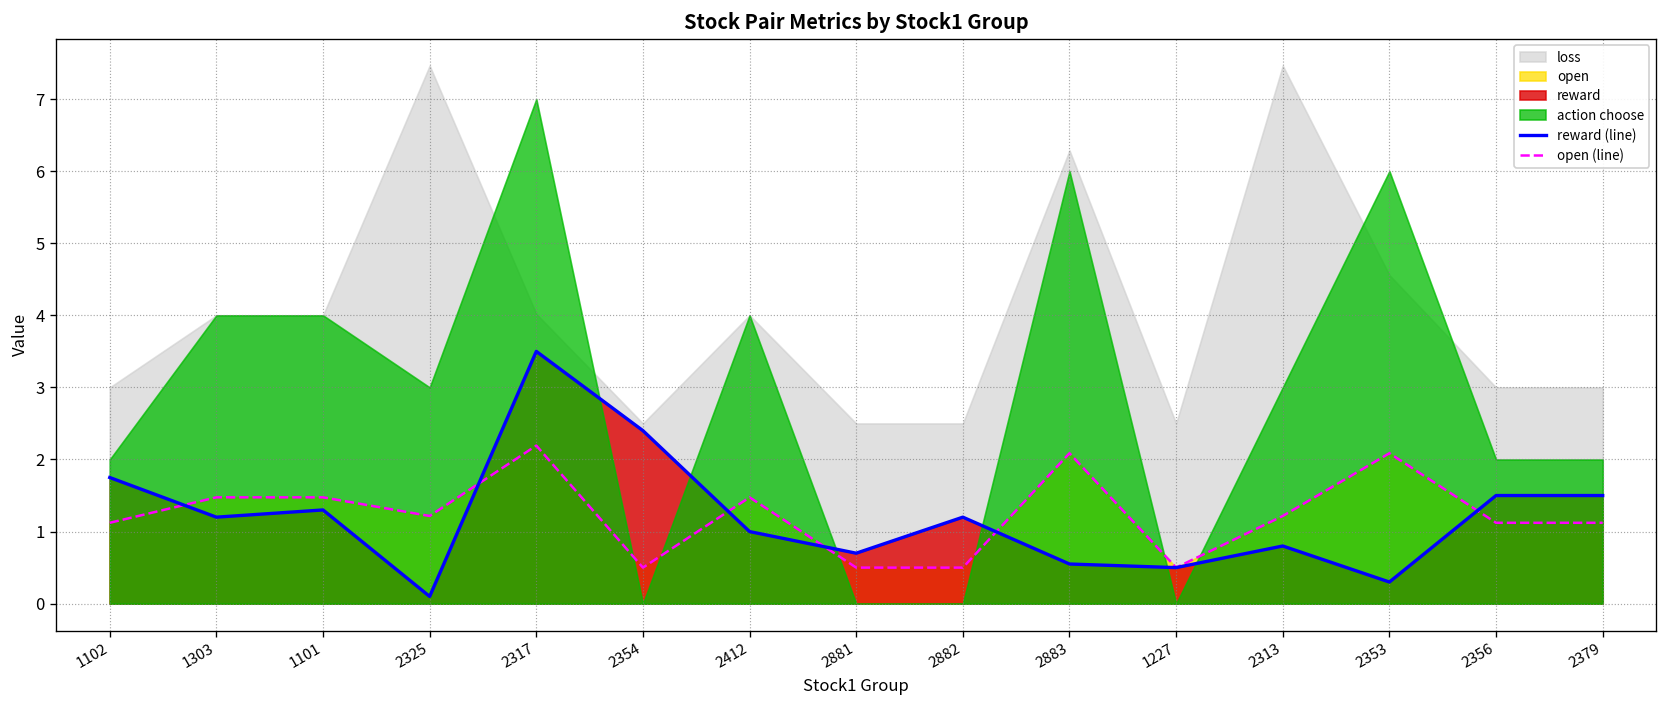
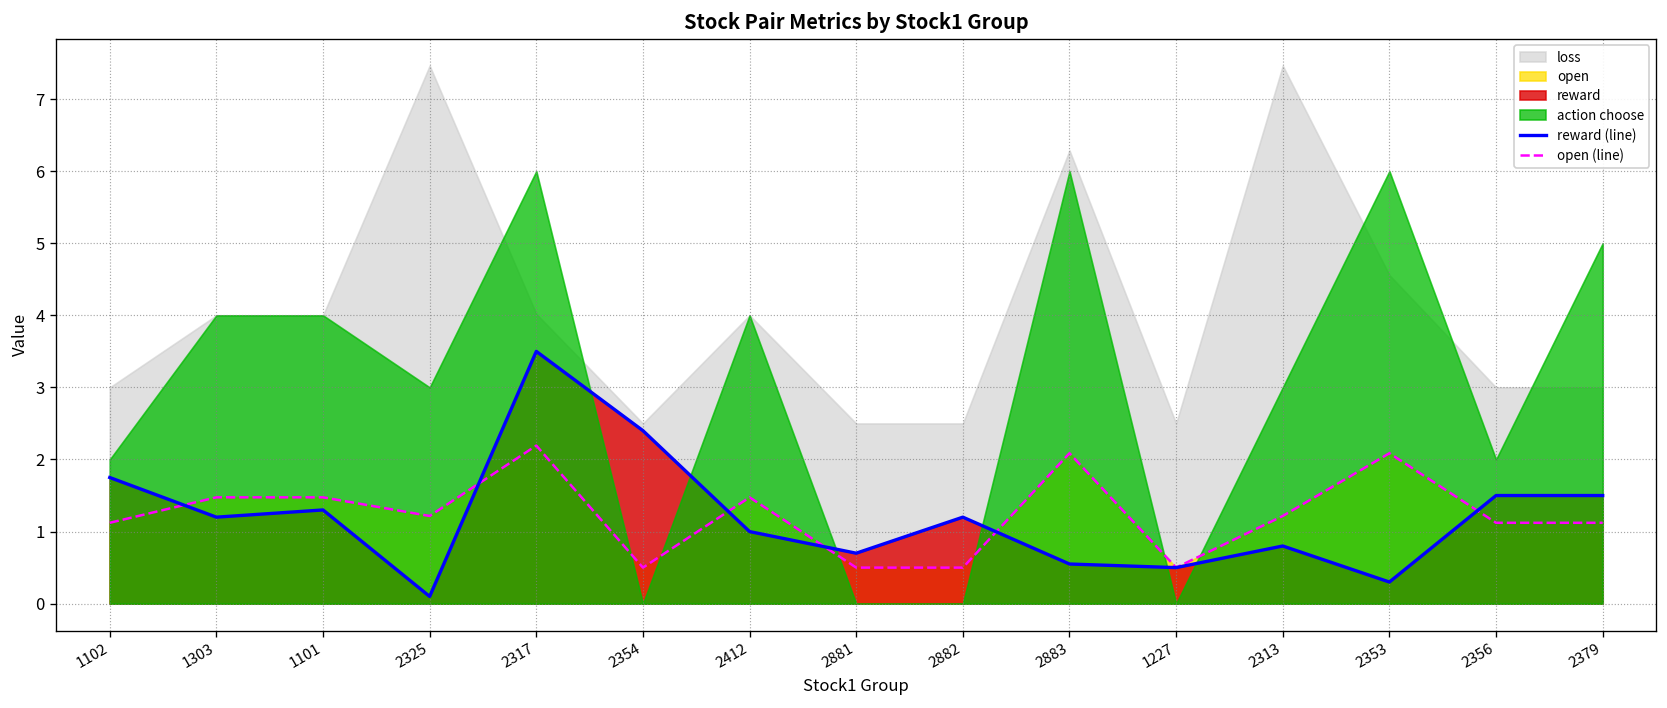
action choose, 2317: 7 -> 6
action choose, 2379: 2 -> 5
